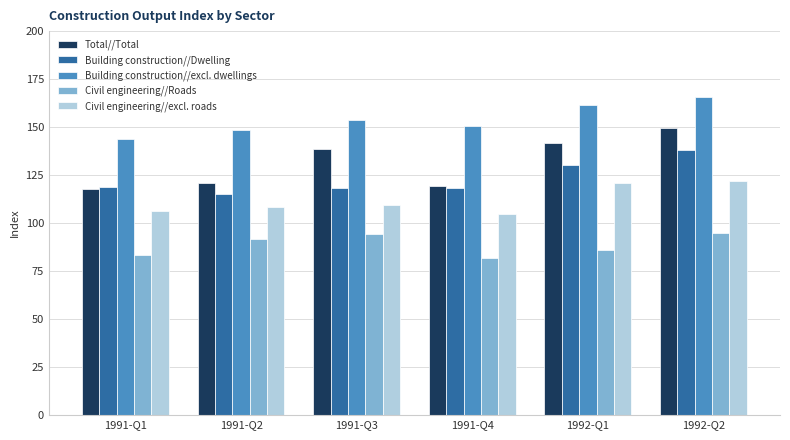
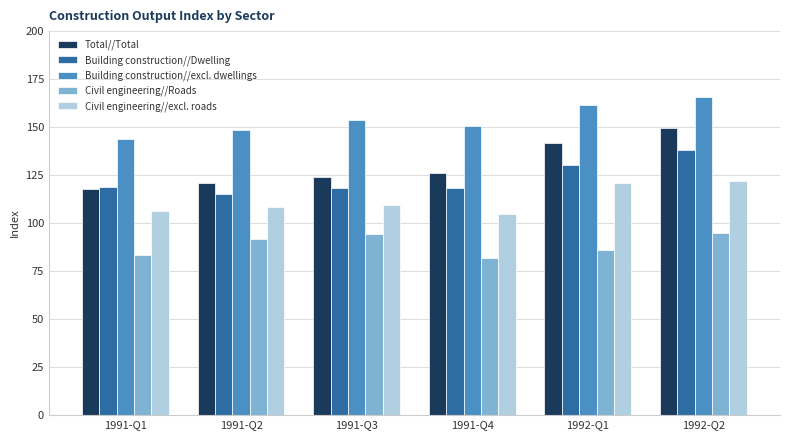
Total//Total, 1991-Q3: 139 -> 124
Total//Total, 1991-Q4: 120 -> 126
